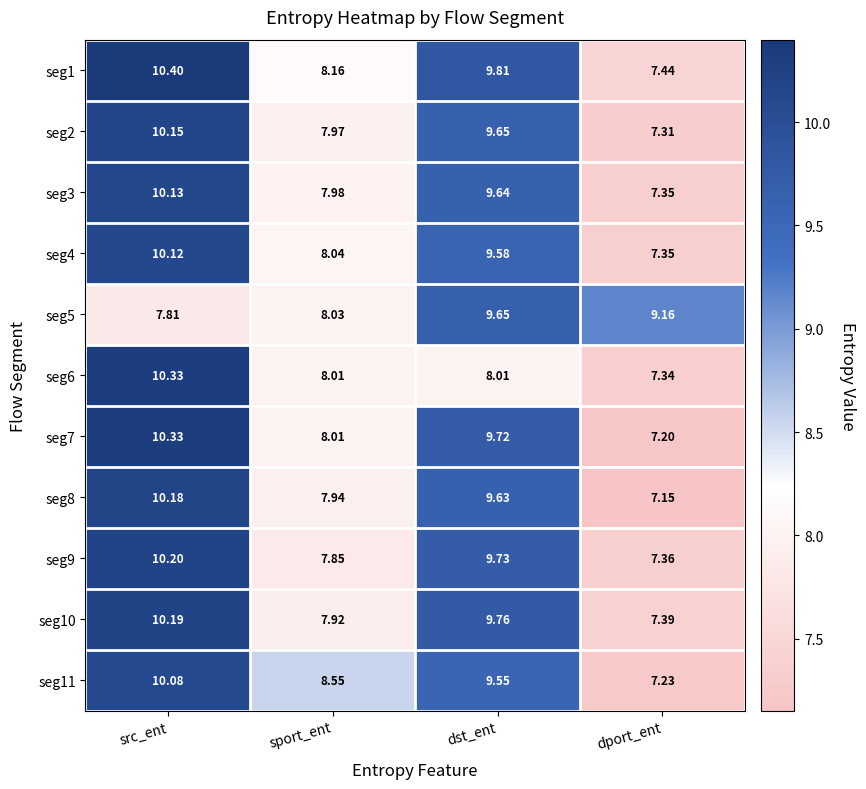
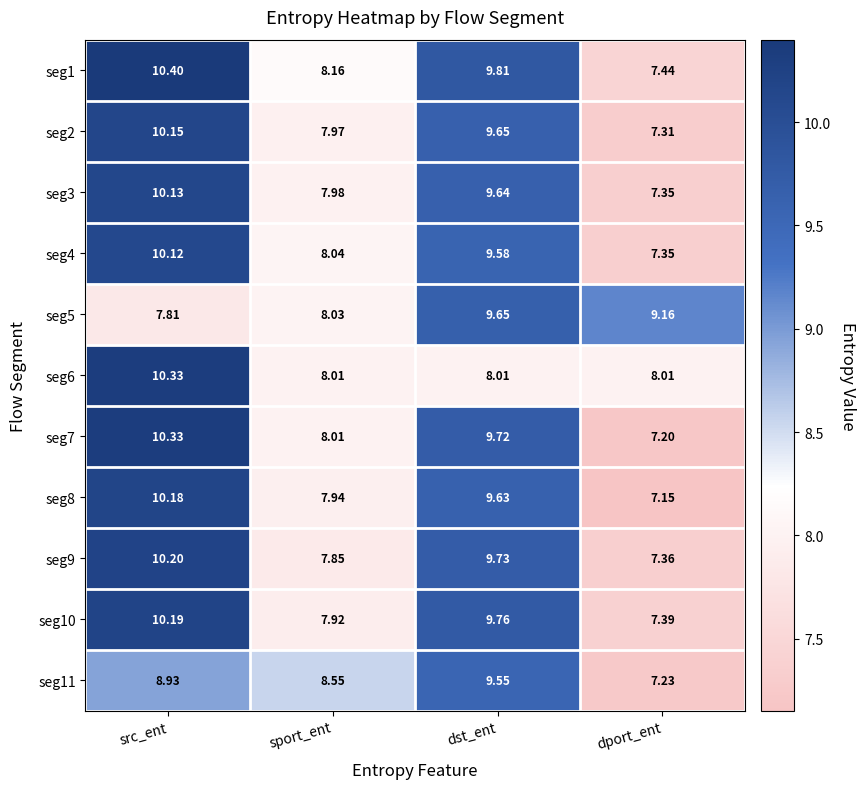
seg6, dport_ent: 7.34 -> 8.01
seg11, src_ent: 10.08 -> 8.93
